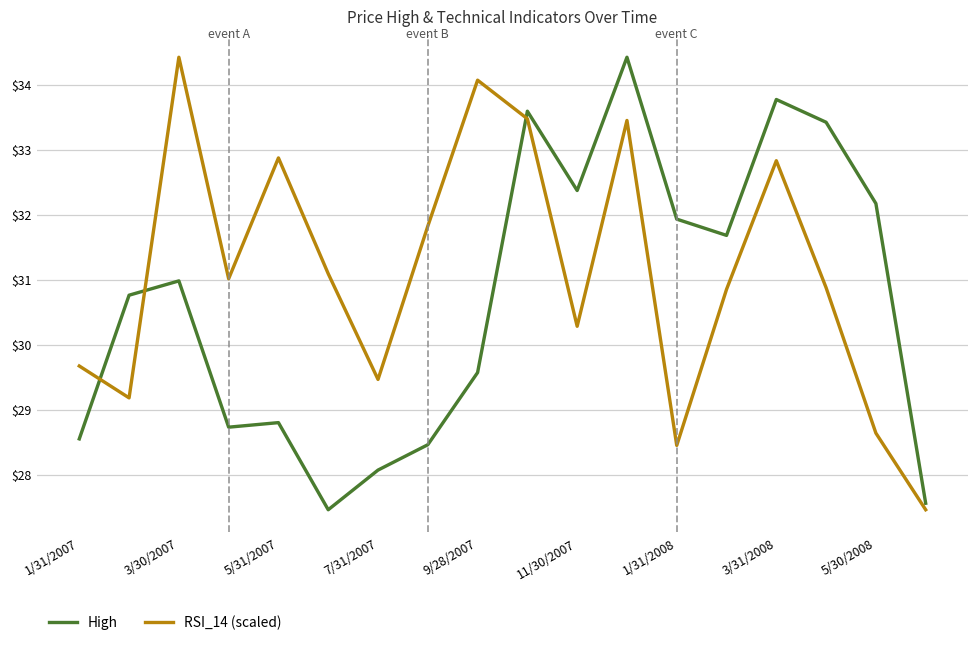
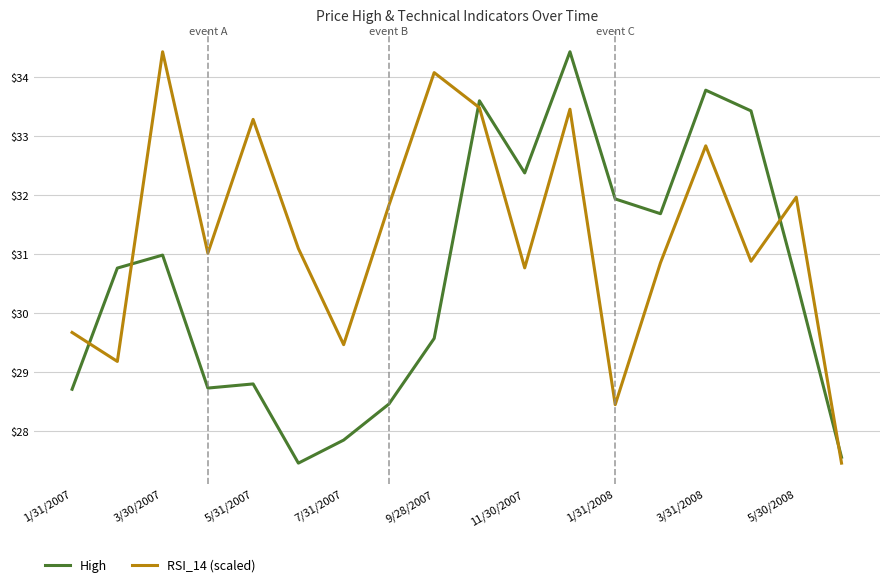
High, 1/31/2007: $28.6 -> $28.7
RSI_14 (scaled), 5/31/2007: $32.9 -> $33.3
High, 7/31/2007: $28.1 -> $27.9
RSI_14 (scaled), 11/30/2007: $30.3 -> $30.8
High, 5/30/2008: $32.2 -> $30.6
RSI_14 (scaled), 5/30/2008: $28.6 -> $32.0
